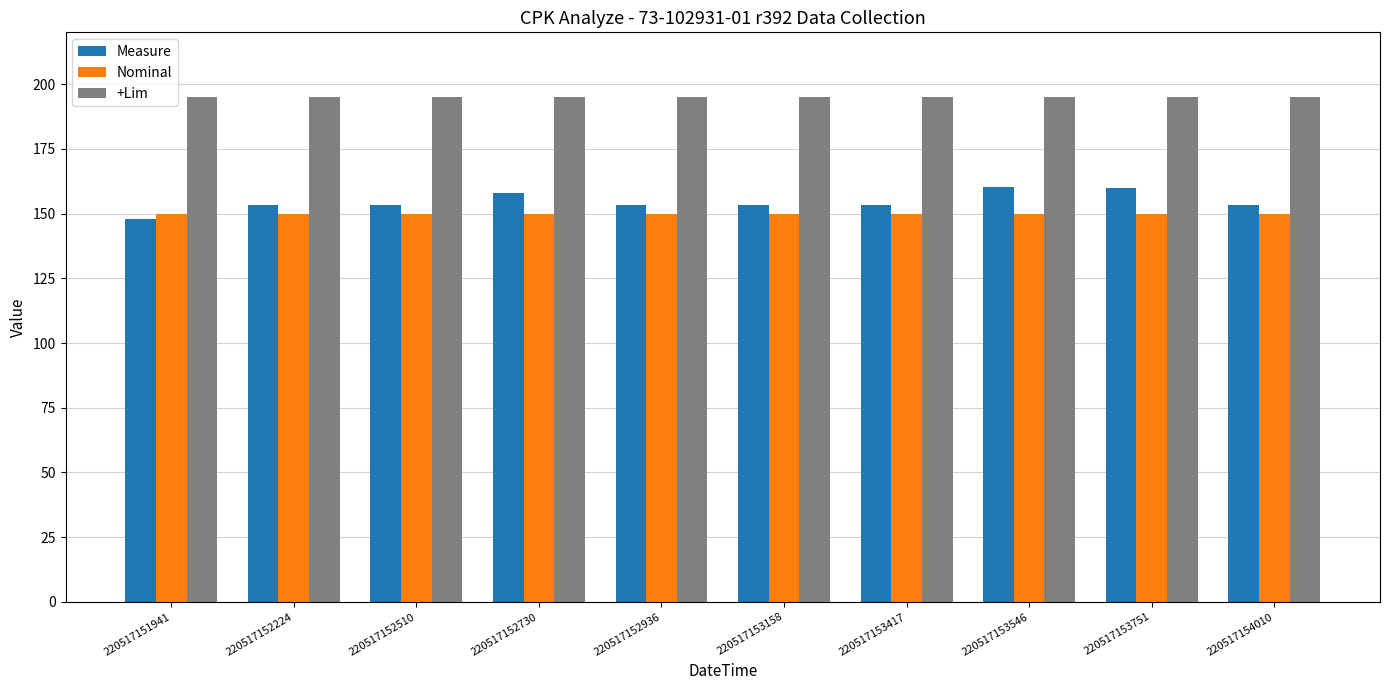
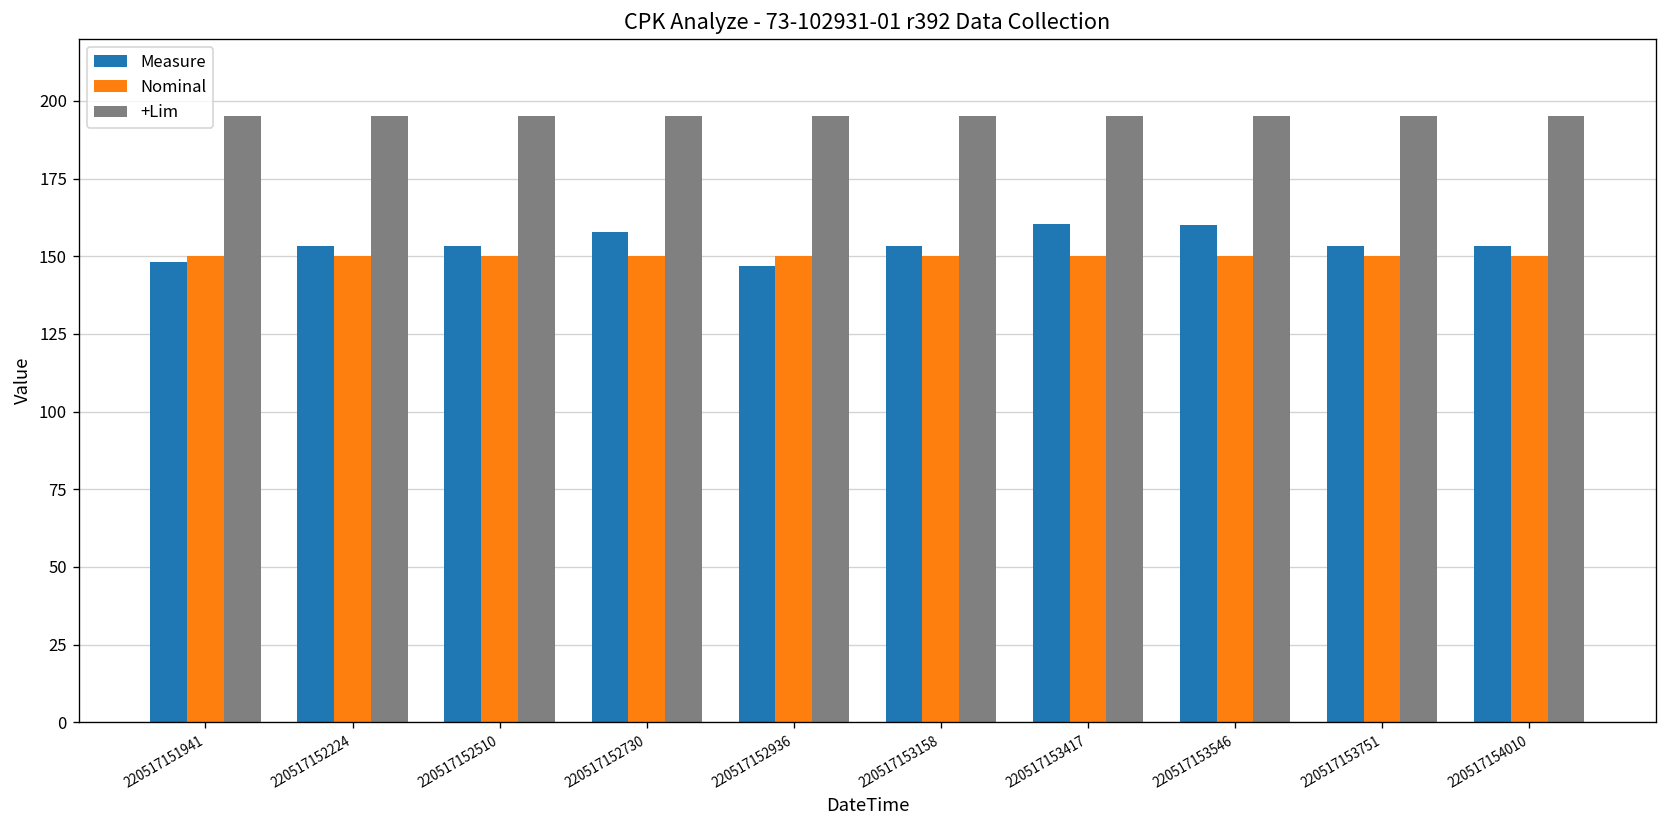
Measure, 220517152936: 153 -> 147
Measure, 220517153417: 153 -> 160
Measure, 220517153751: 160 -> 153
